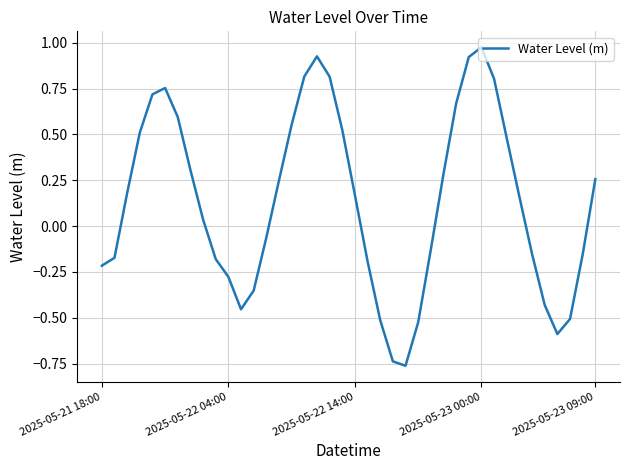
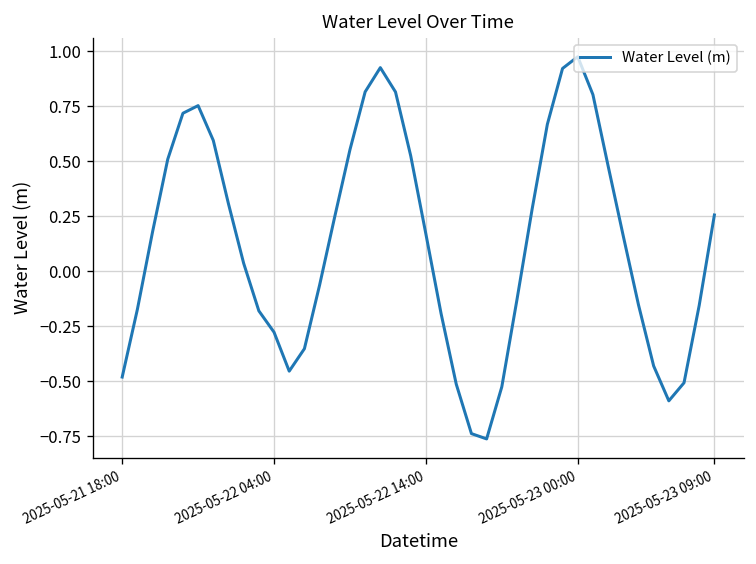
2025-05-21 18:00: -0.22 -> -0.48
